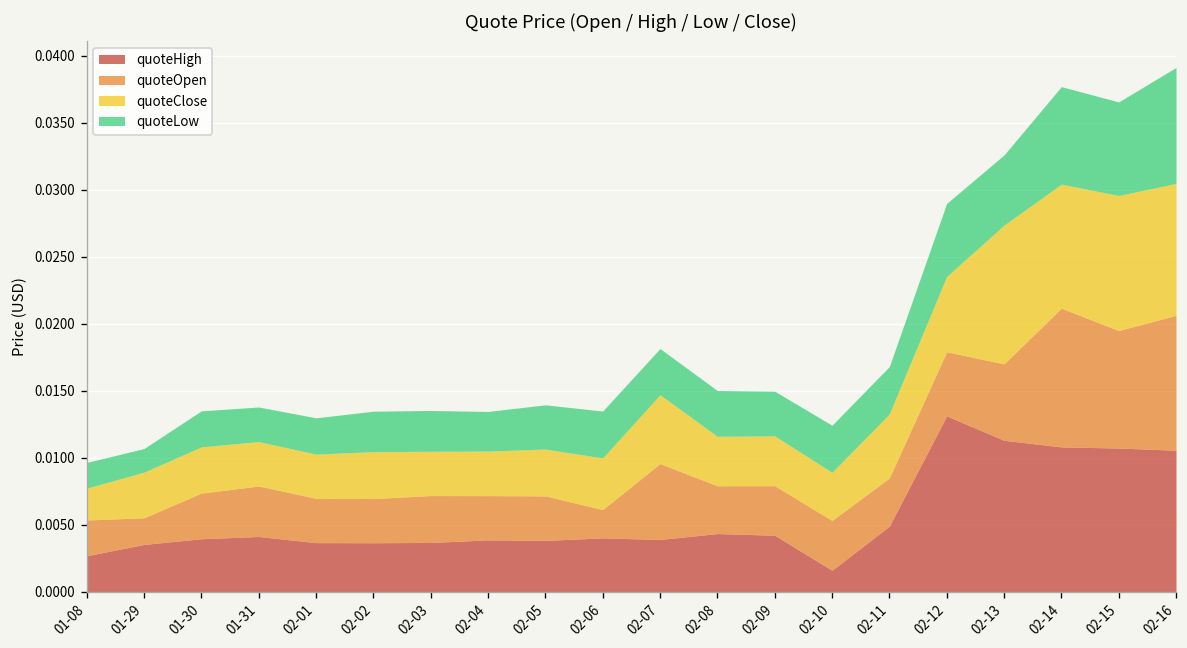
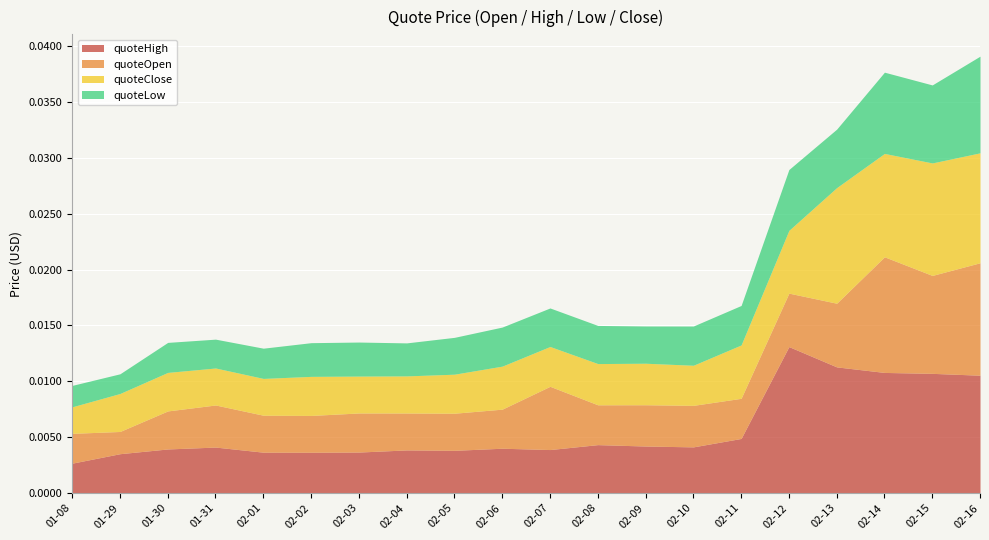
quoteOpen, 02-06: 0.0021 -> 0.0035
quoteClose, 02-07: 0.0051 -> 0.0036
quoteHigh, 02-10: 0.0016 -> 0.0041
